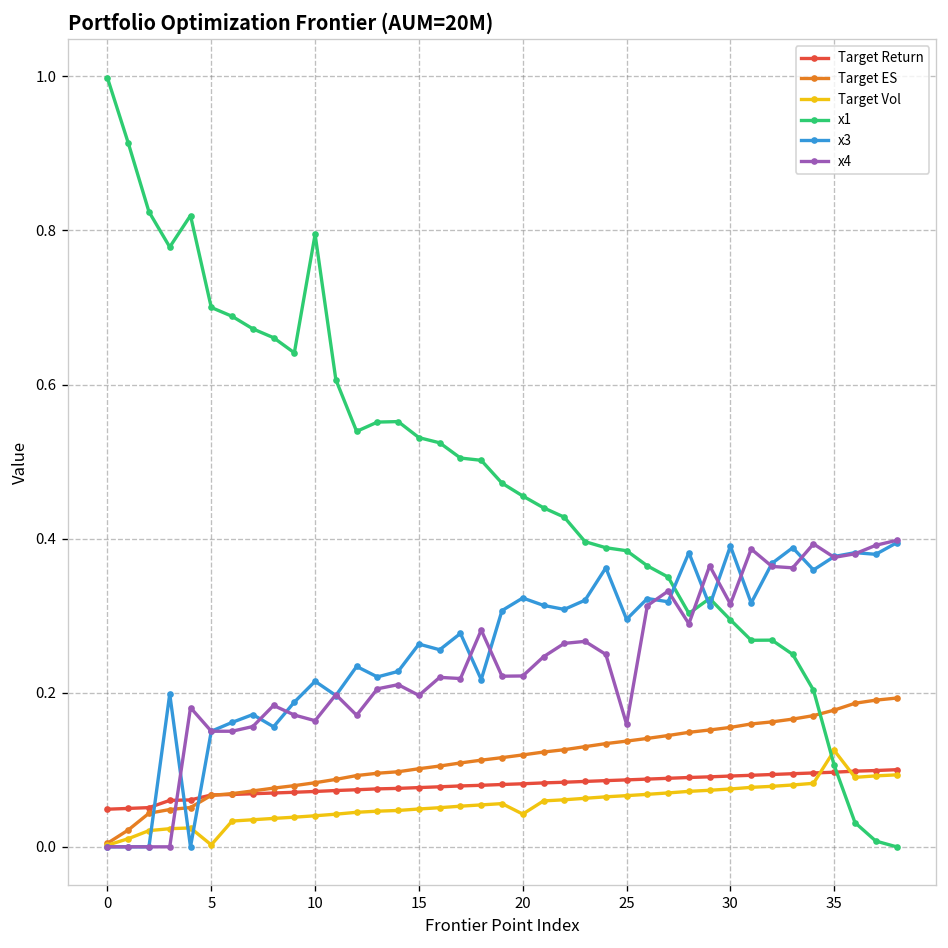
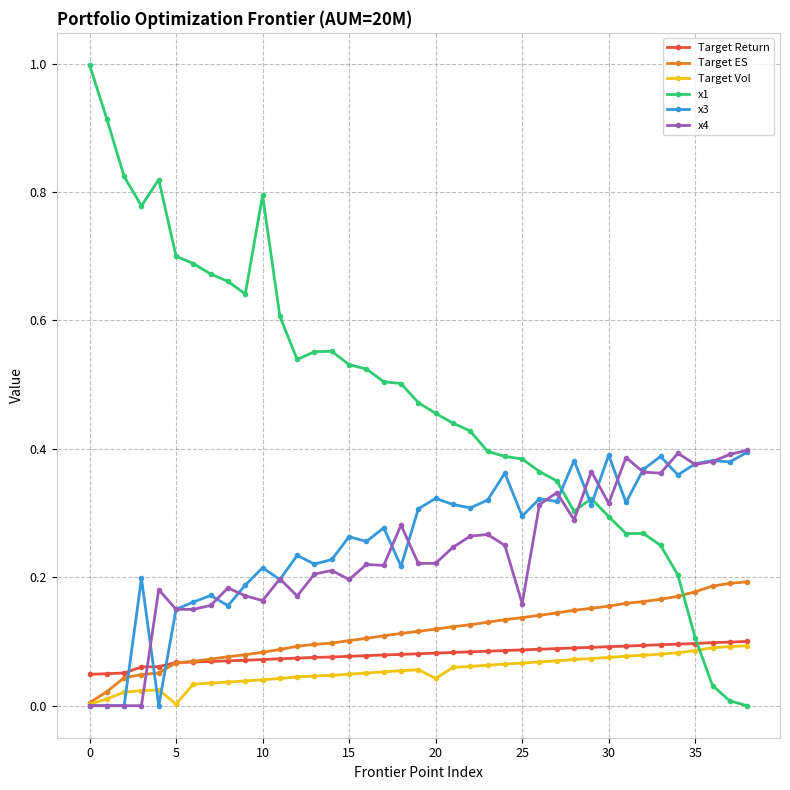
Target Vol, 35: 0.13 -> 0.09
